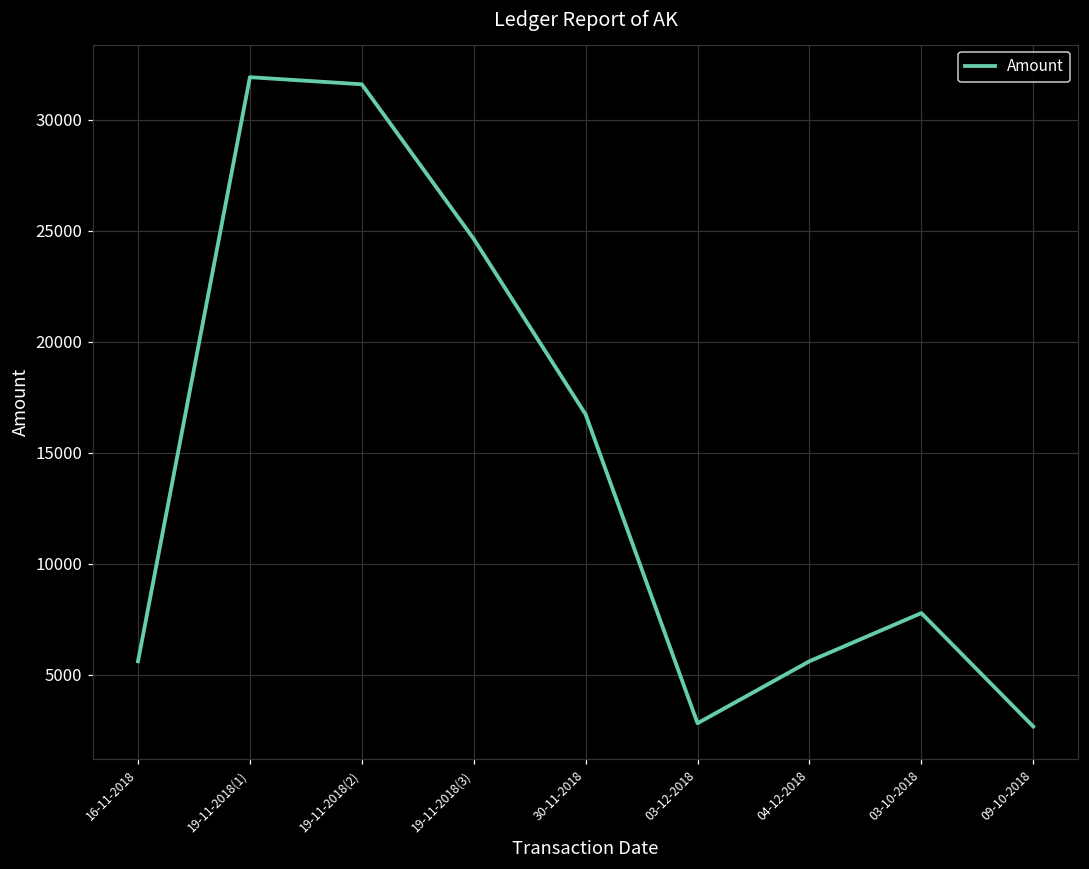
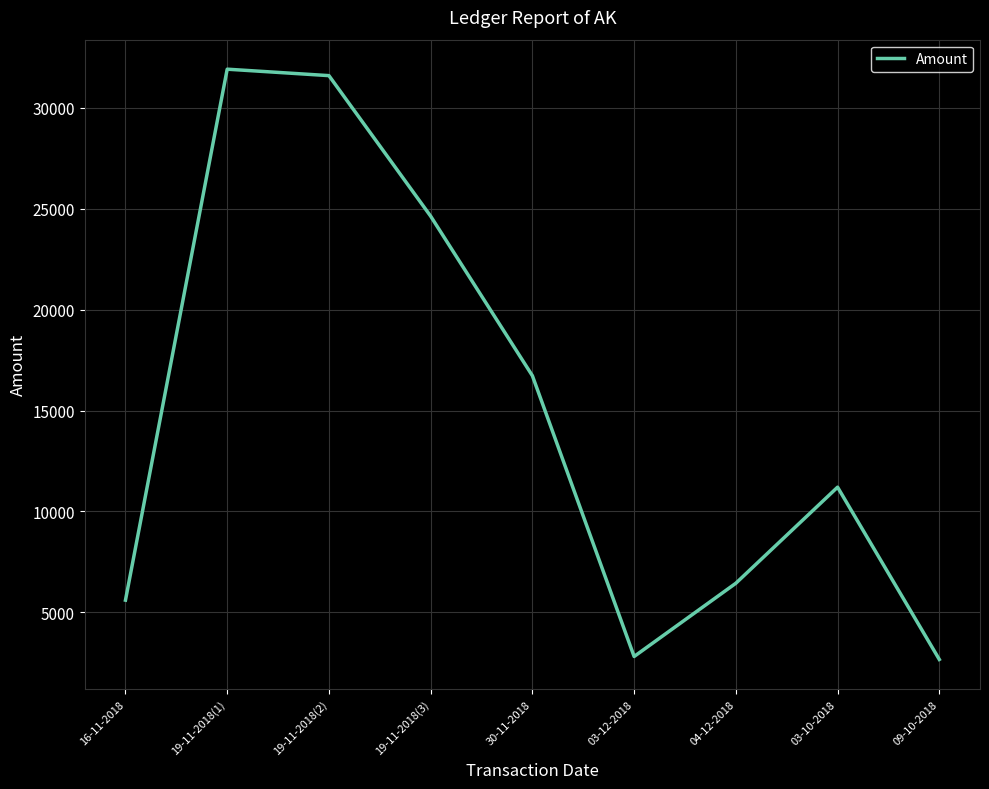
04-12-2018: 5600 -> 6400
03-10-2018: 7800 -> 11200
